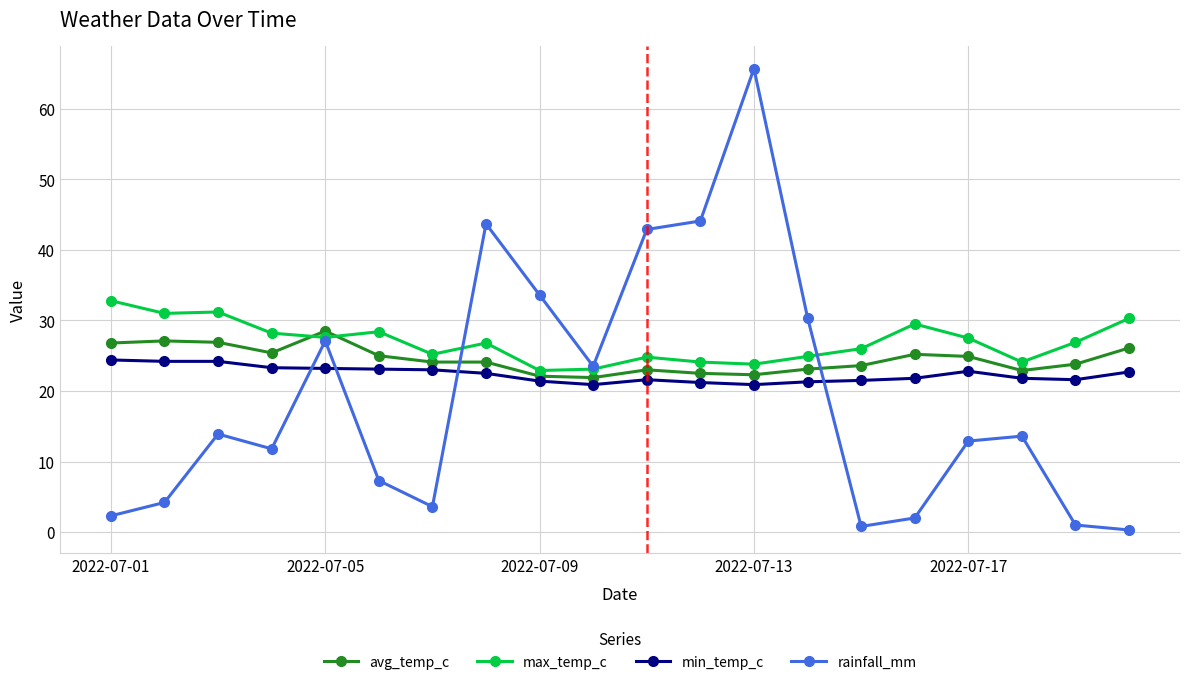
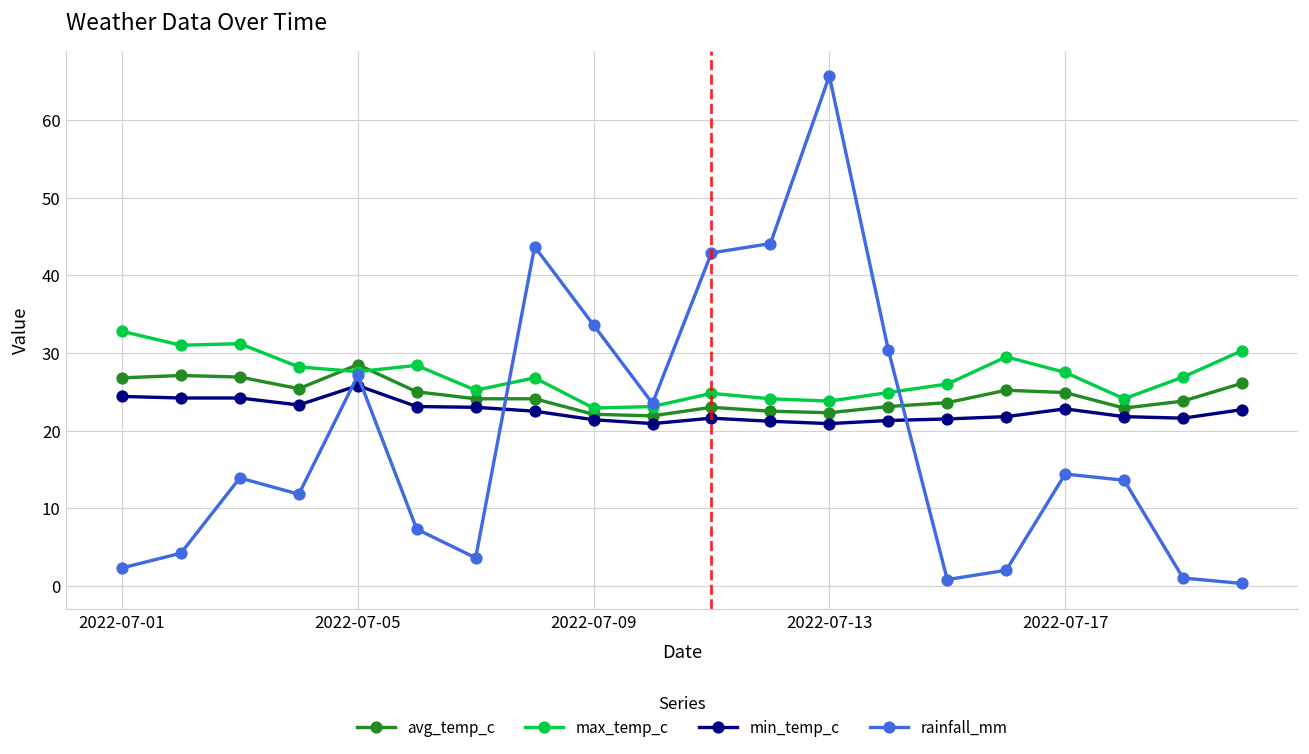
min_temp_c, 2022-07-05: 23 -> 26
rainfall_mm, 2022-07-17: 13 -> 14
